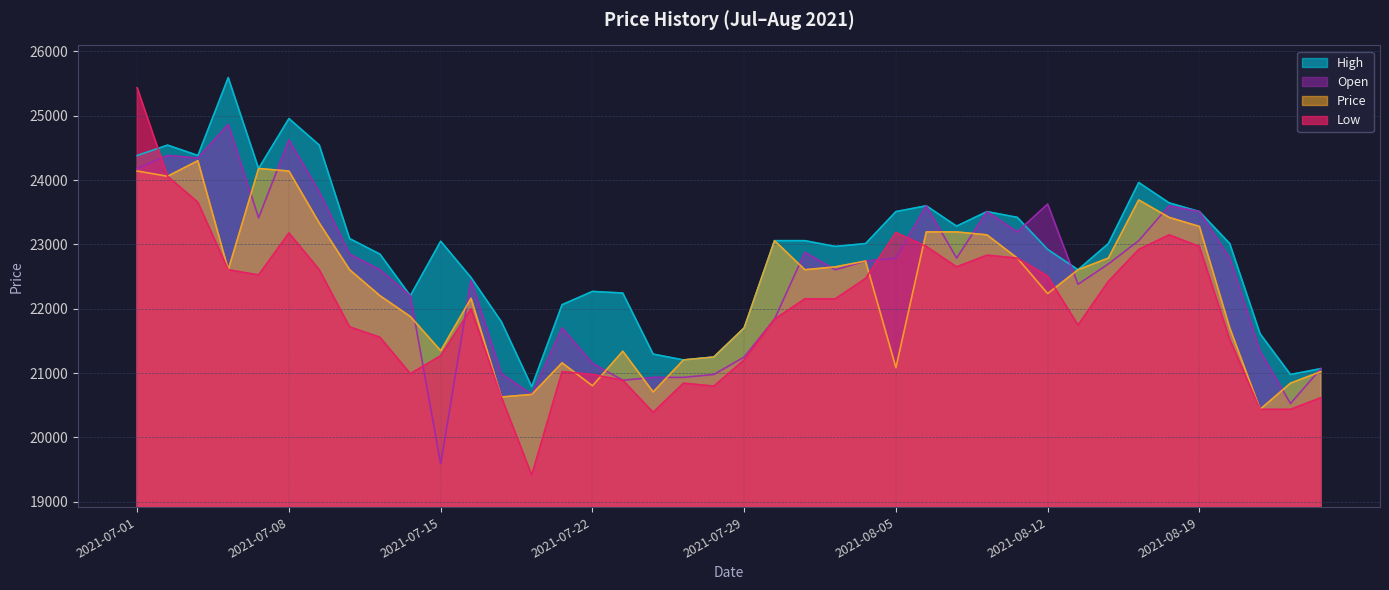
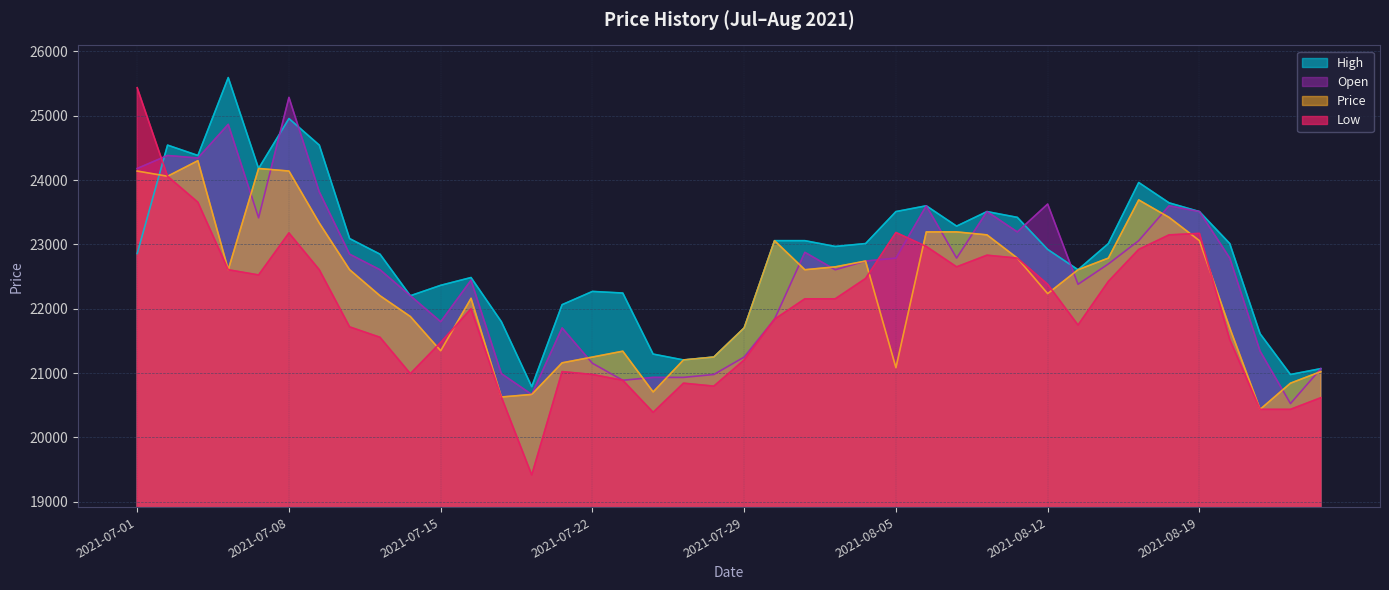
High, 2021-07-01: 24400 -> 22900
Open, 2021-07-08: 24600 -> 25300
High, 2021-07-15: 23000 -> 22400
Open, 2021-07-15: 19600 -> 21800
Low, 2021-07-15: 21300 -> 21500
Price, 2021-07-22: 20800 -> 21200
Low, 2021-08-12: 22500 -> 22400
Price, 2021-08-19: 23300 -> 23100
Low, 2021-08-19: 23000 -> 23200
